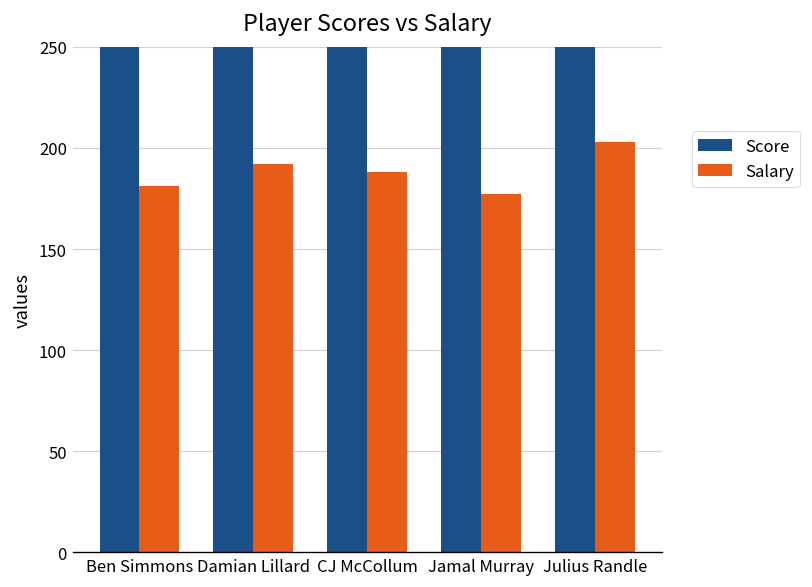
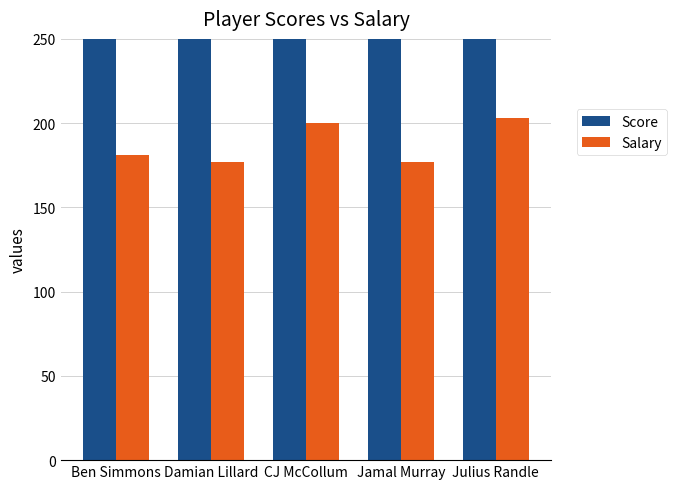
Salary, Damian Lillard: 192 -> 177
Salary, CJ McCollum: 188 -> 200
